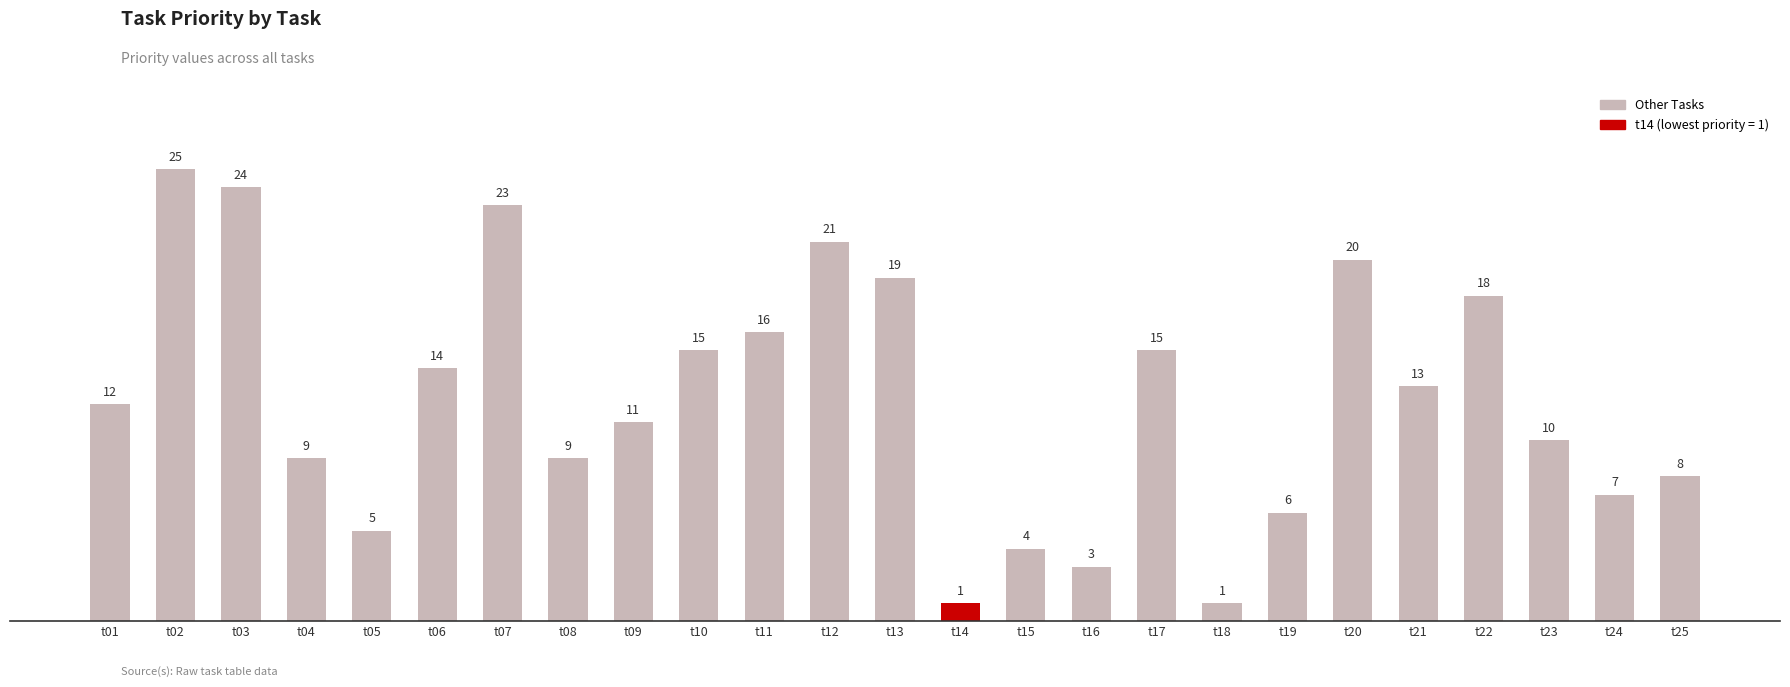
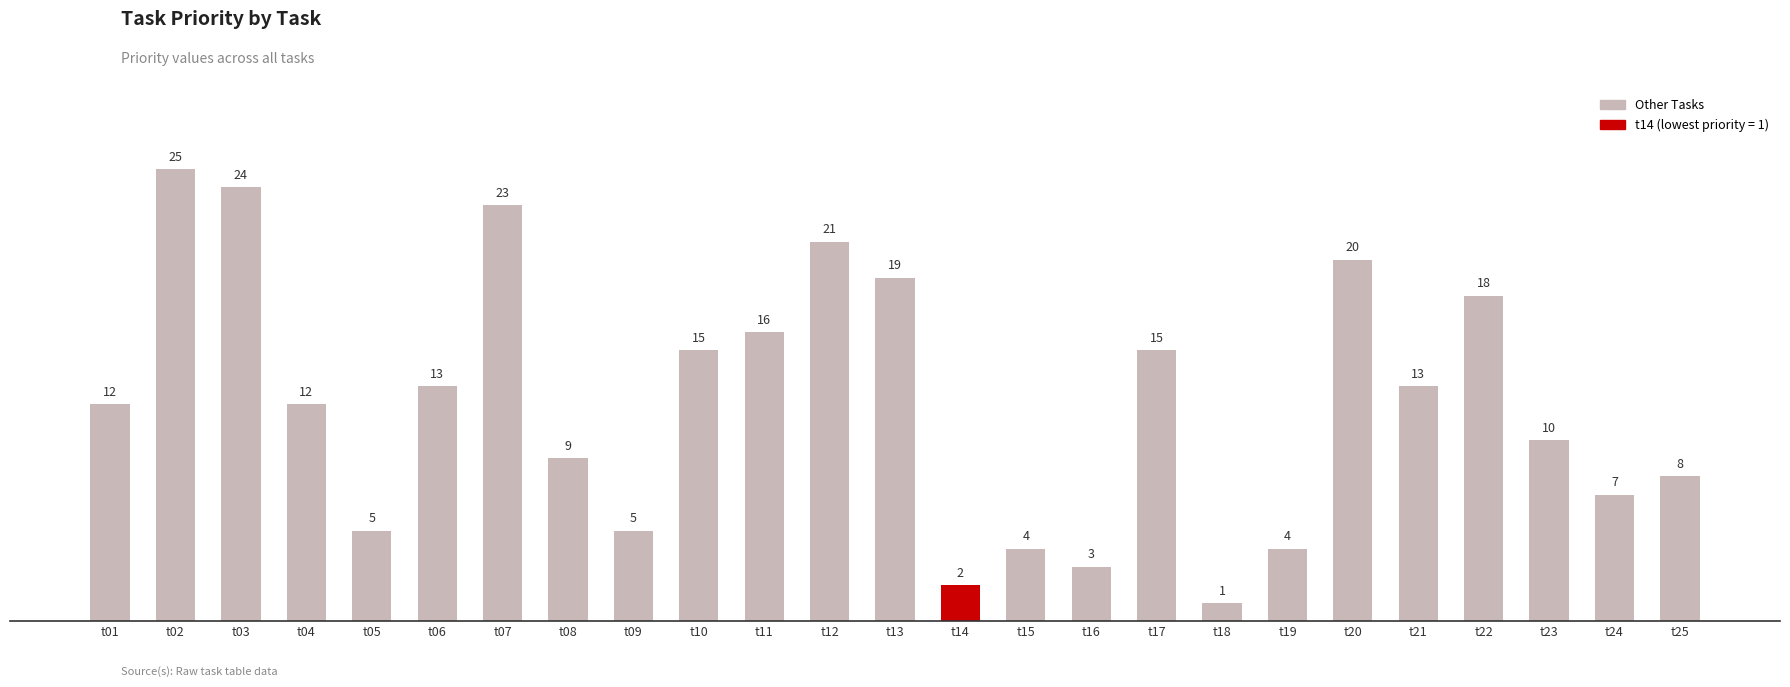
t04: 9 -> 12
t06: 14 -> 13
t09: 11 -> 5
t14: 1 -> 2
t19: 6 -> 4
